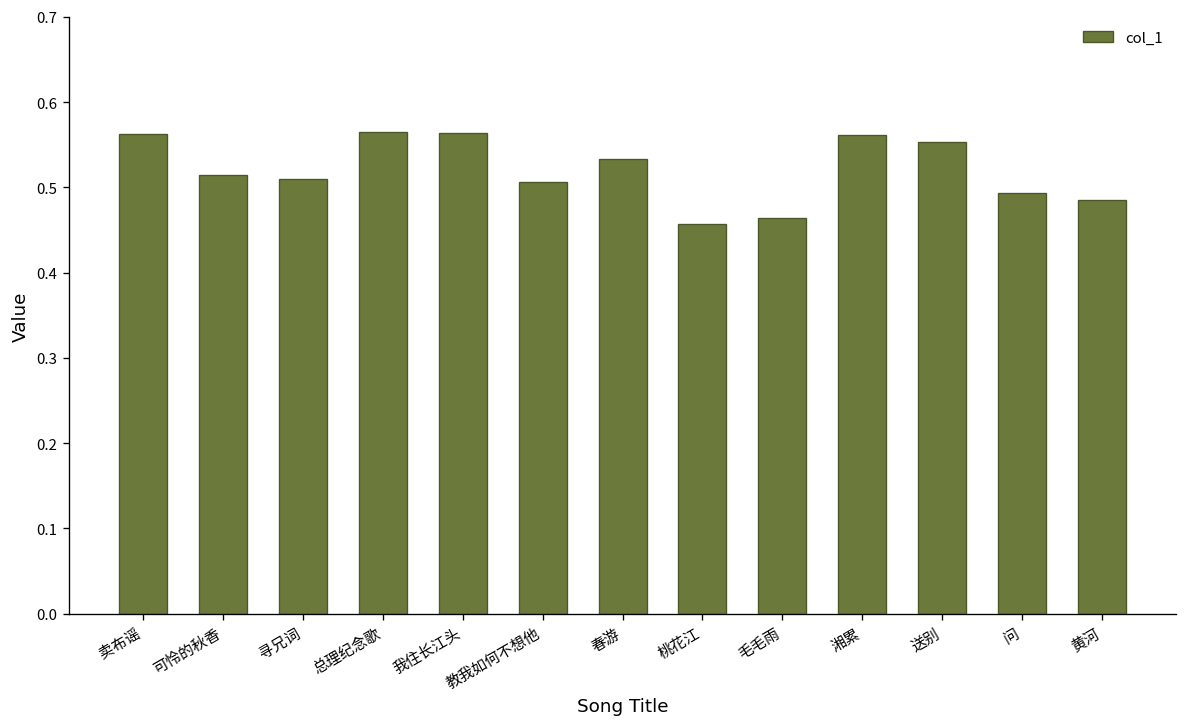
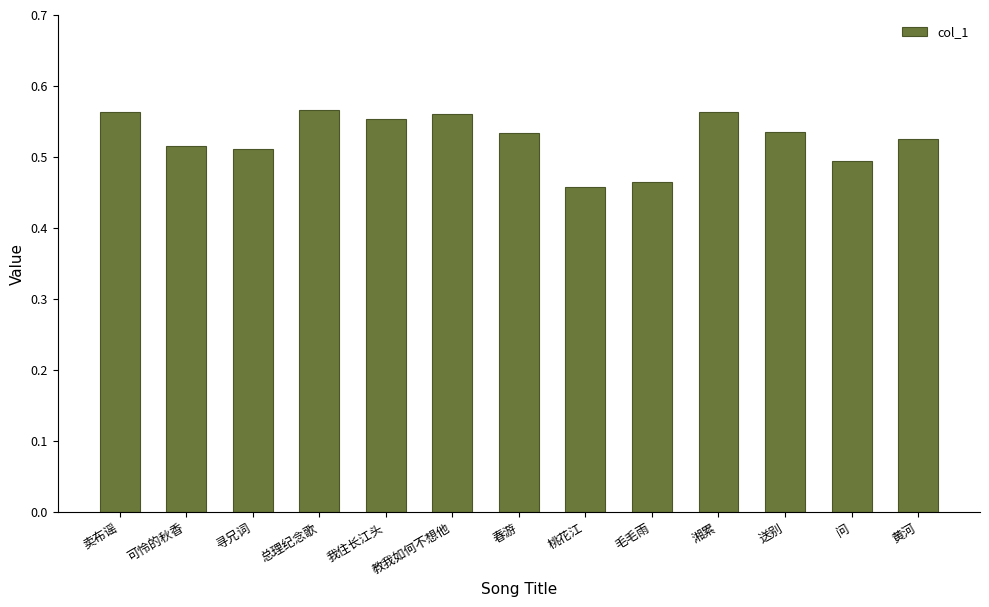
我住长江头: 0.56 -> 0.55
教我如何不想他: 0.51 -> 0.56
送别: 0.55 -> 0.53
黄河: 0.49 -> 0.52
